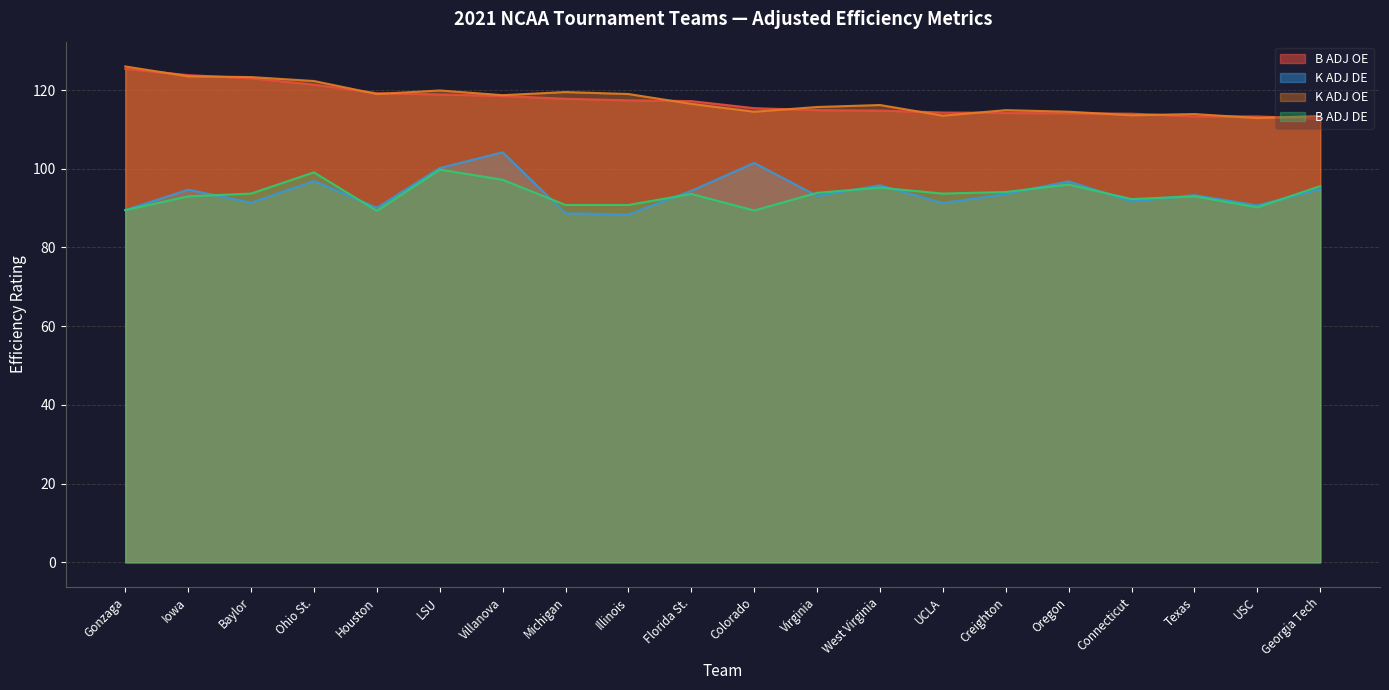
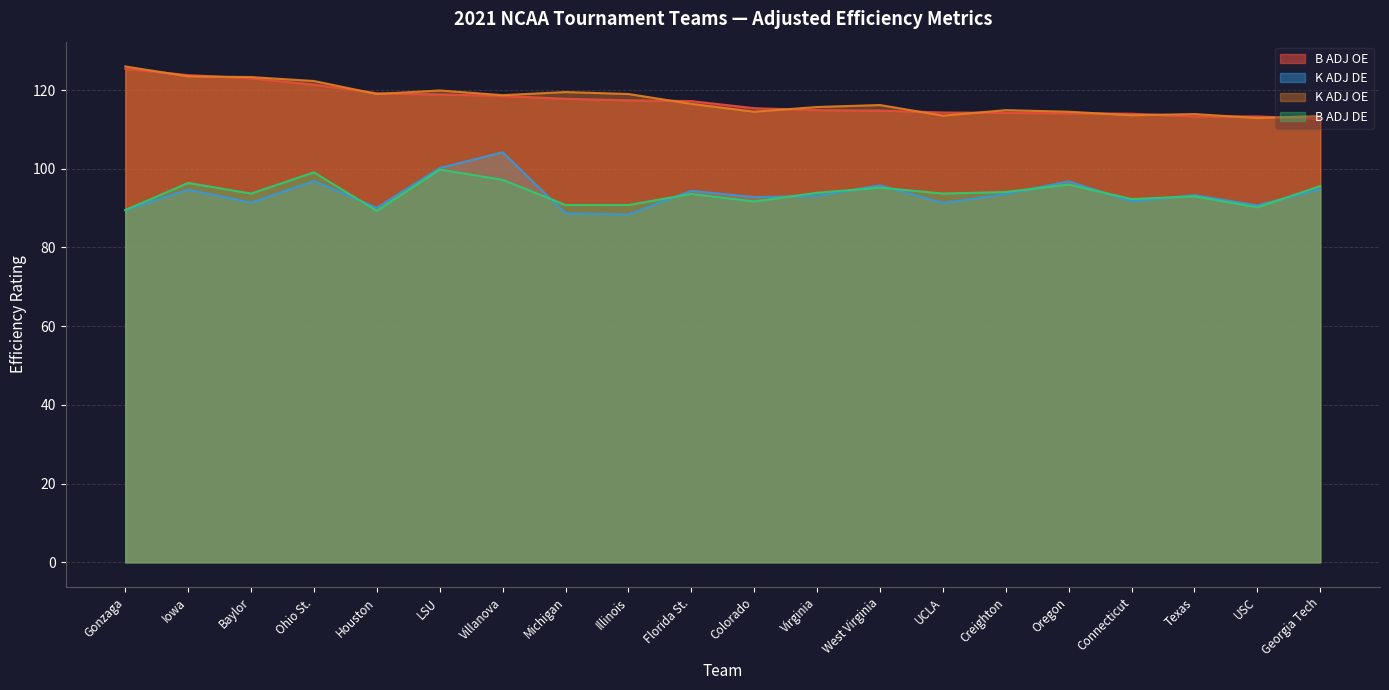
B ADJ DE, Iowa: 93 -> 96
K ADJ DE, Colorado: 102 -> 93
B ADJ DE, Colorado: 89 -> 92
